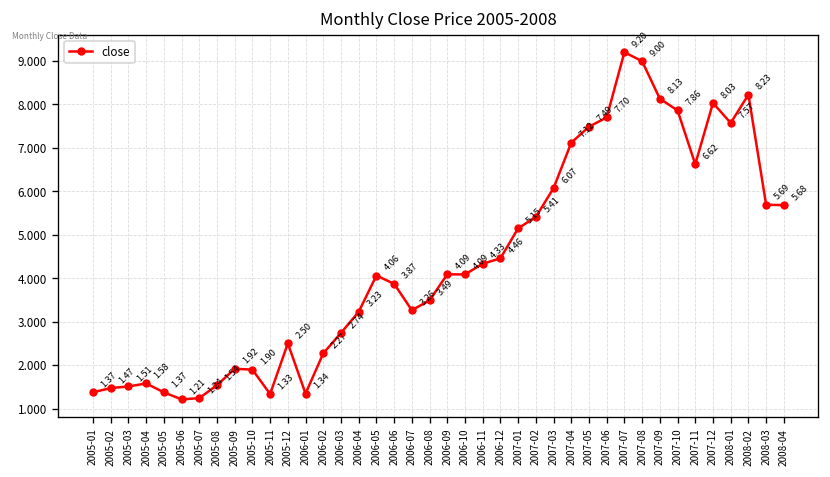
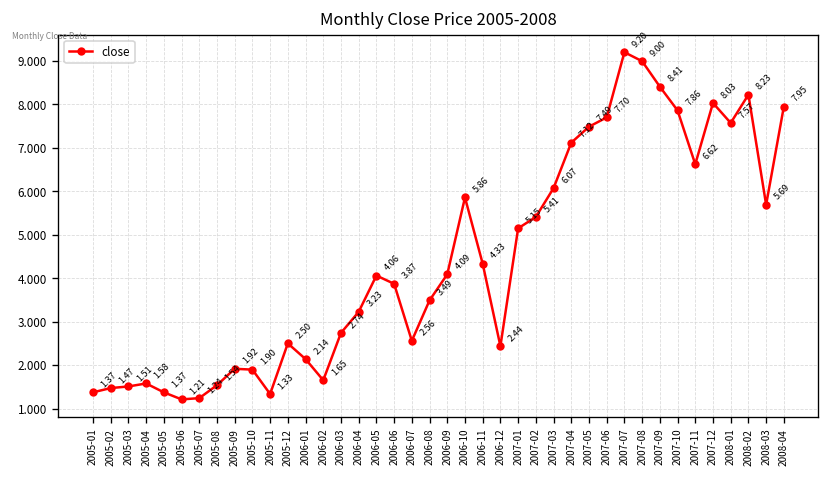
2006-01: 1.34 -> 2.14
2006-02: 2.27 -> 1.65
2006-07: 3.26 -> 2.56
2006-10: 4.09 -> 5.86
2006-12: 4.46 -> 2.44
2007-09: 8.13 -> 8.41
2008-04: 5.68 -> 7.95
